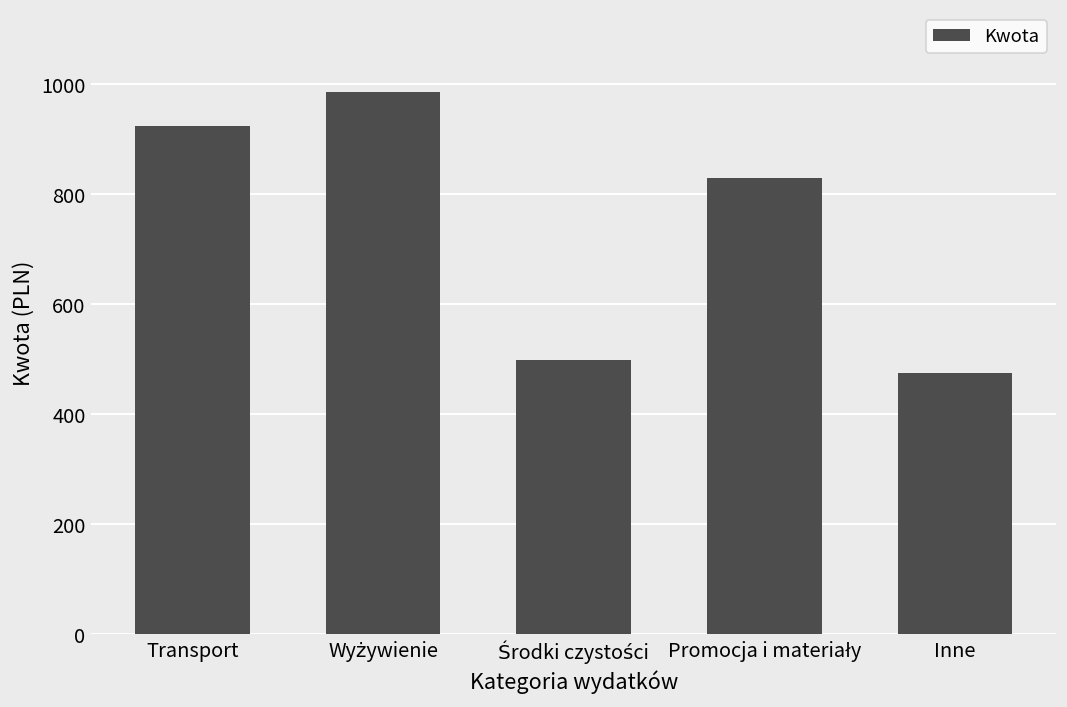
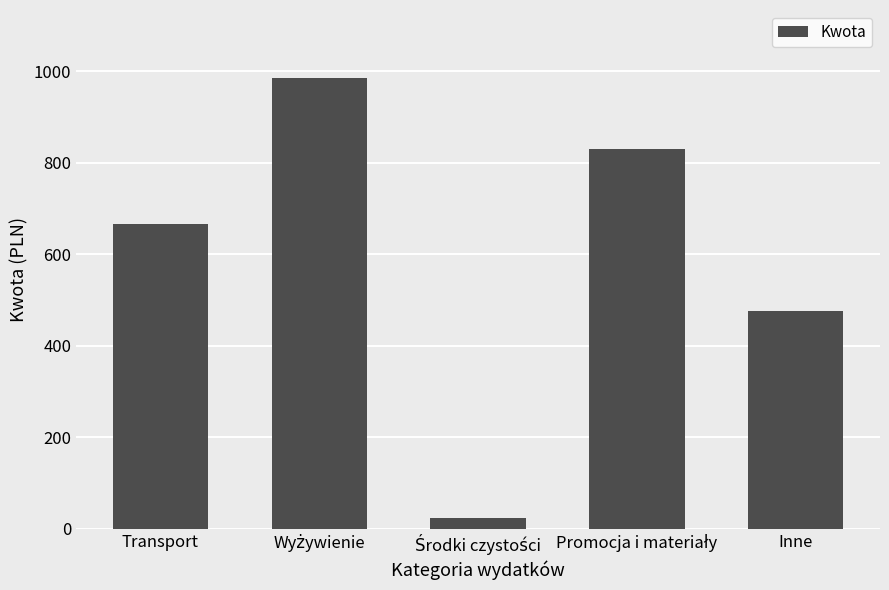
Transport: 920 -> 670
Środki czystości: 500 -> 20
